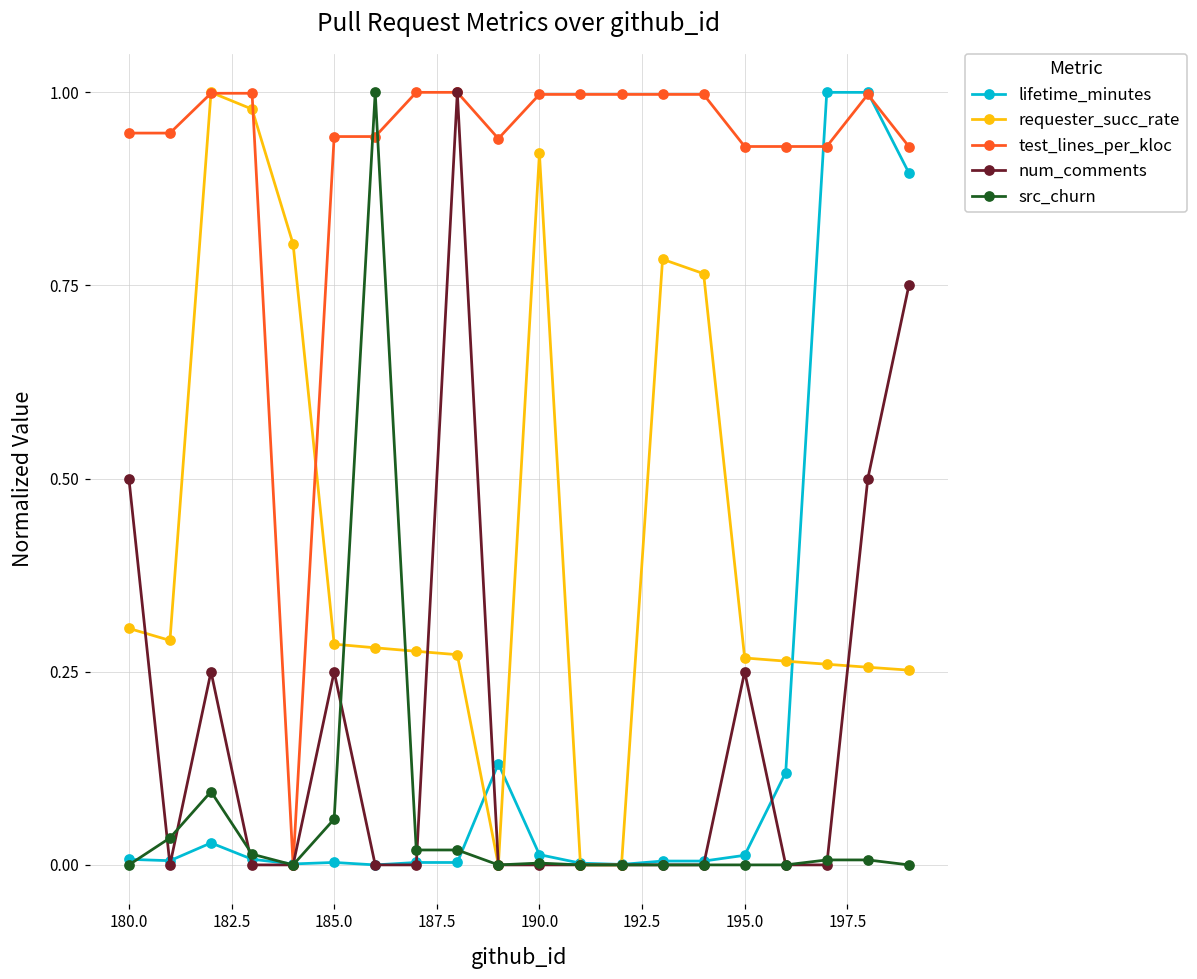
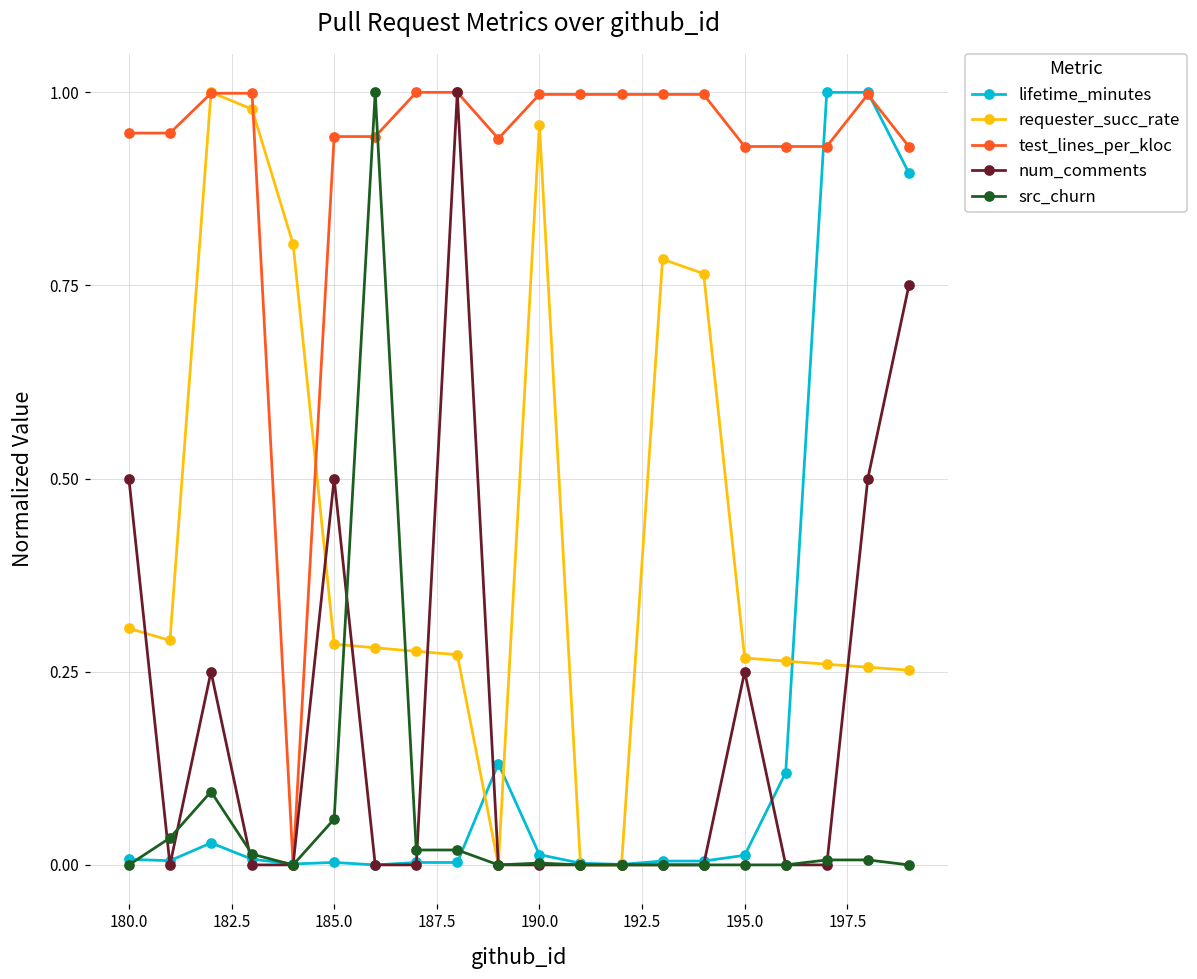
num_comments, 185.0: 0.25 -> 0.50
requester_succ_rate, 190.0: 0.92 -> 0.96
